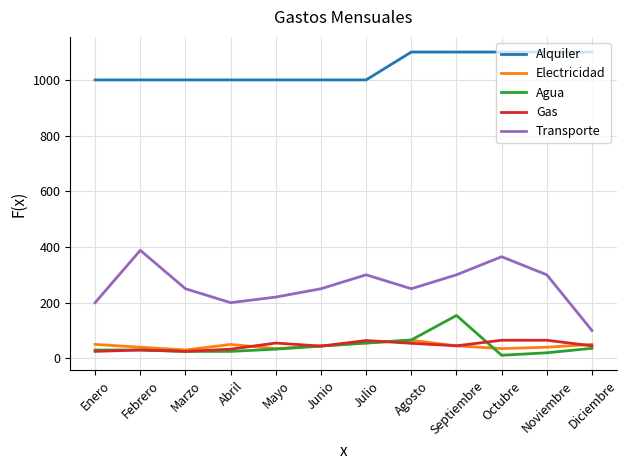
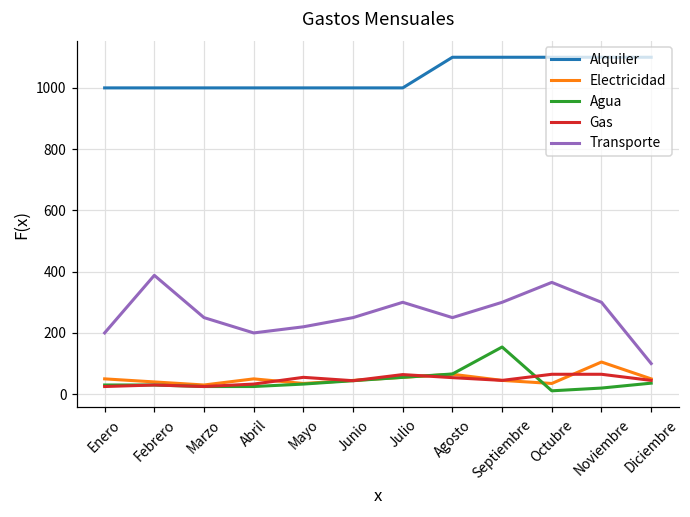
Electricidad, Noviembre: 40 -> 110
